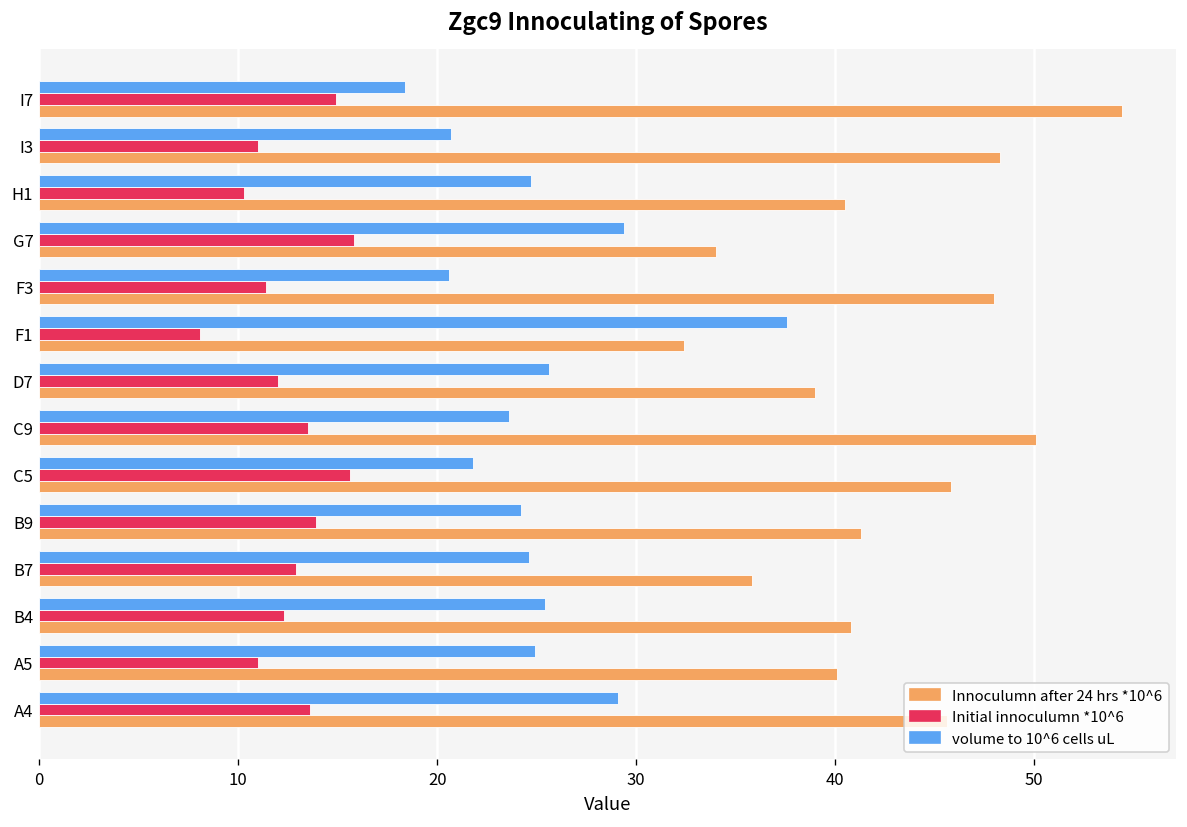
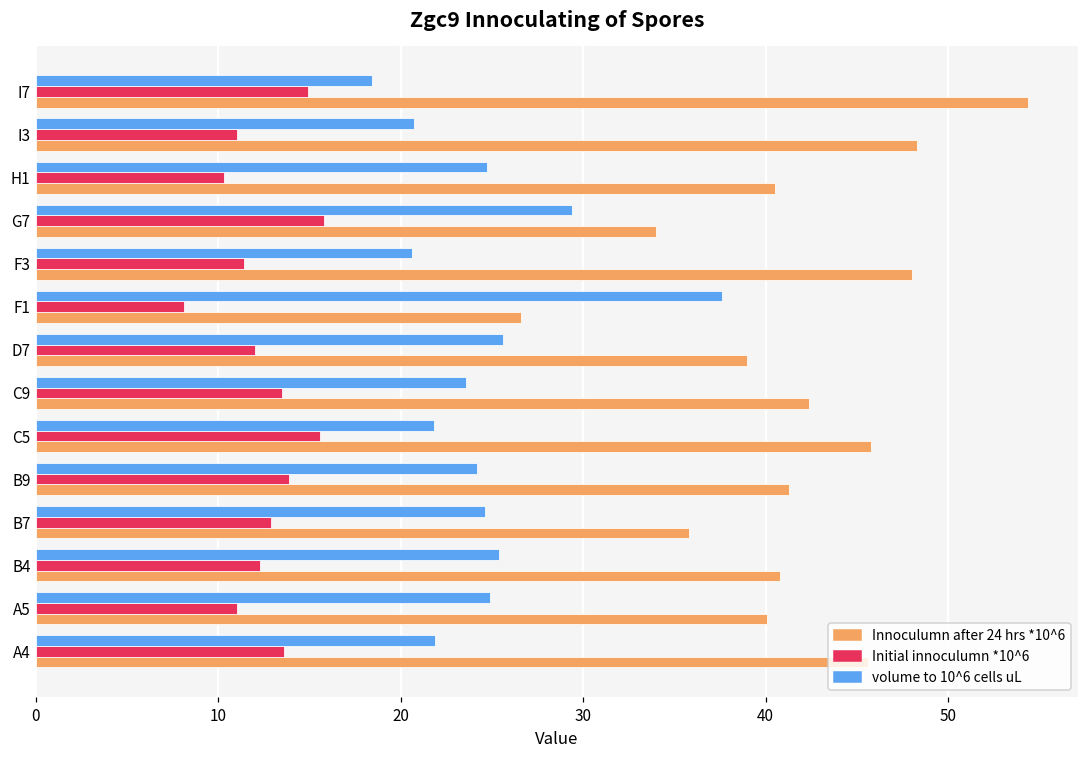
Innoculumn after 24 hrs *10^6, F1: 32.4 -> 26.6
Innoculumn after 24 hrs *10^6, C9: 50.1 -> 42.4
volume to 10^6 cells uL, A4: 29.1 -> 21.9
